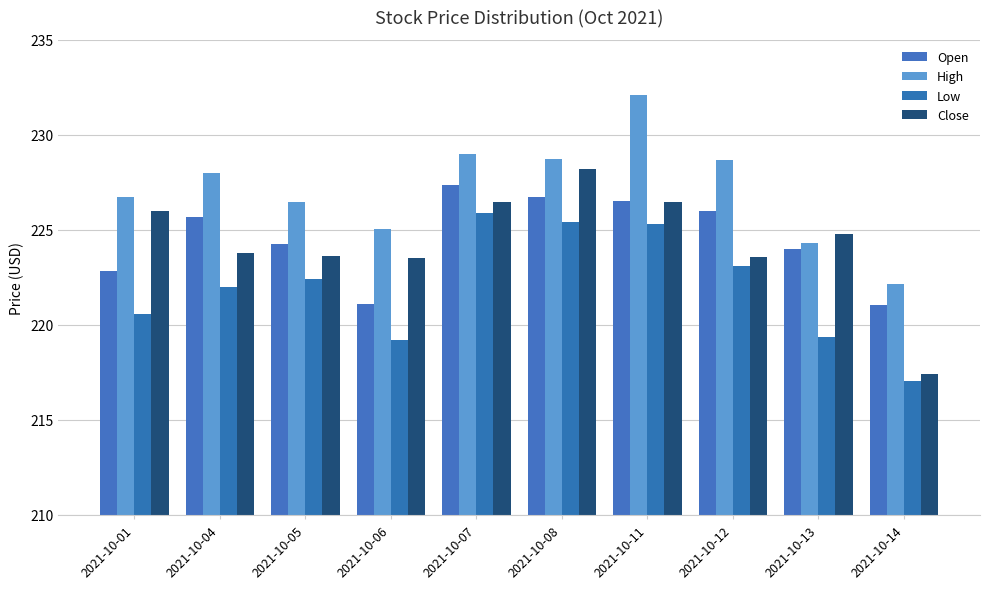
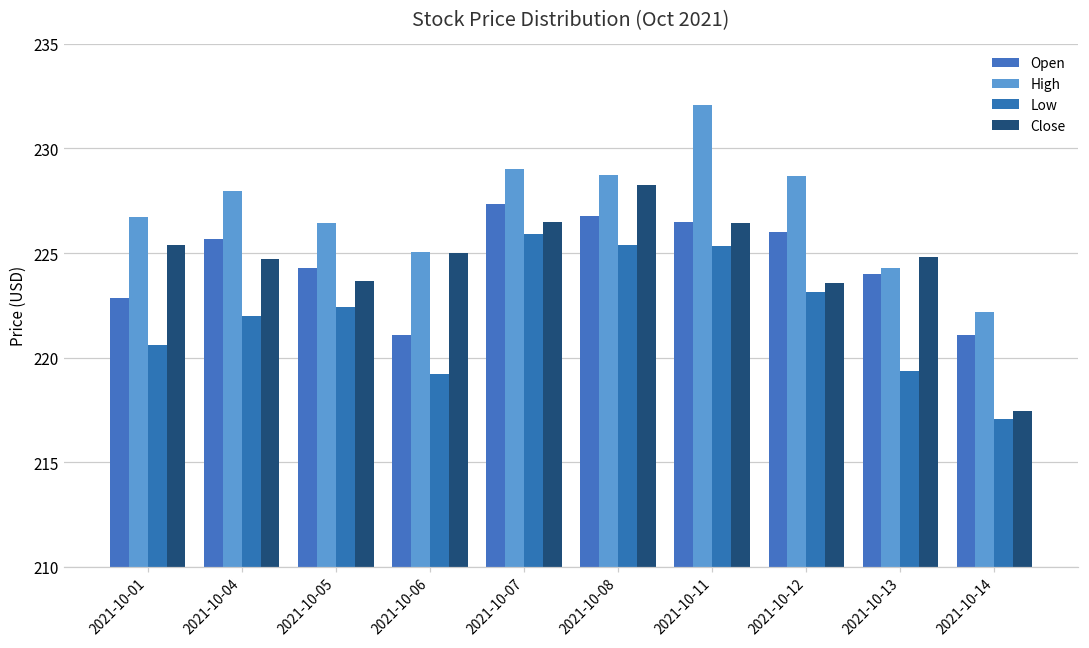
Close, 2021-10-01: 226.0 -> 225.4
Close, 2021-10-04: 223.8 -> 224.7
Close, 2021-10-06: 223.5 -> 225.0
